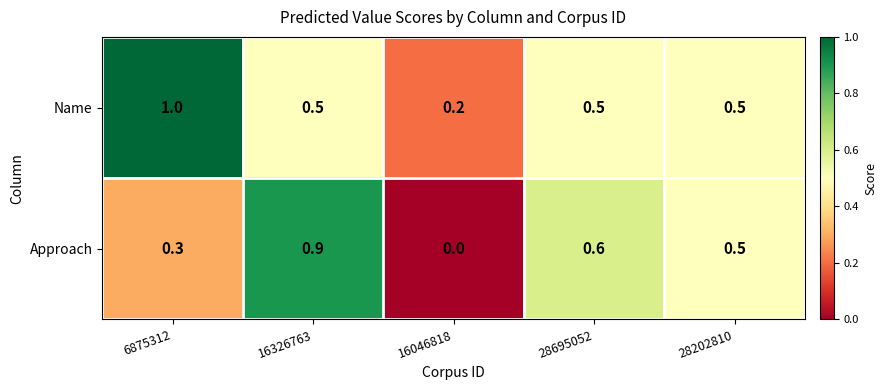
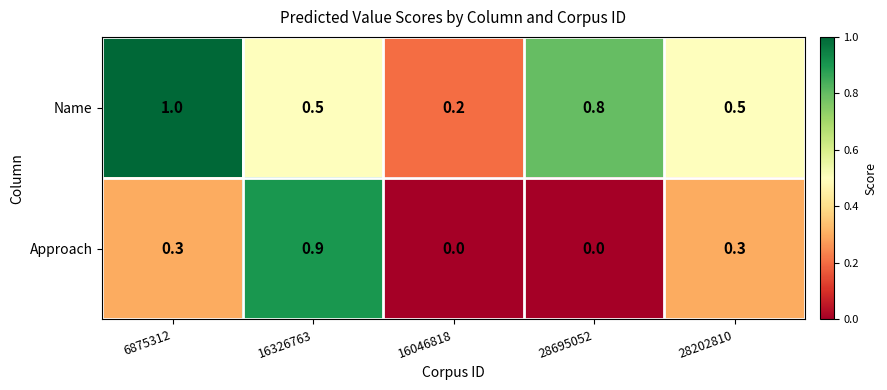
Name, 28695052: 0.5 -> 0.8
Approach, 28695052: 0.6 -> 0.0
Approach, 28202810: 0.5 -> 0.3
